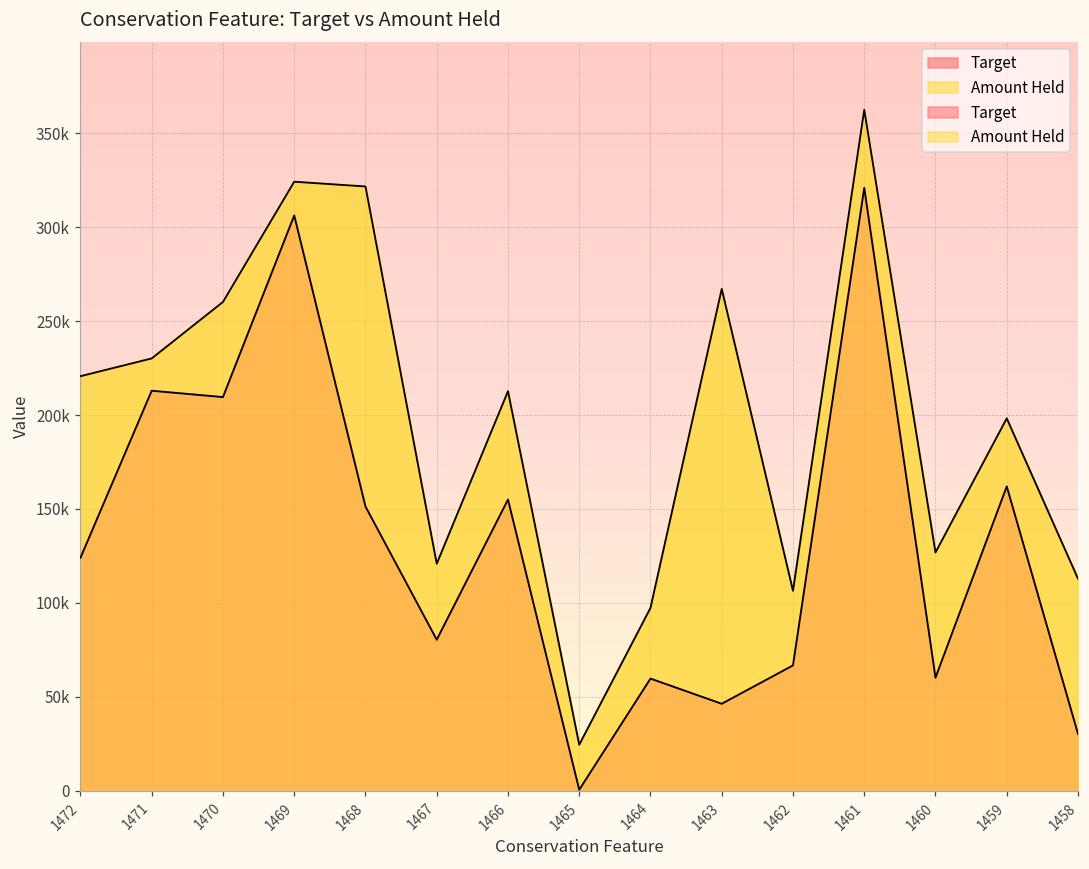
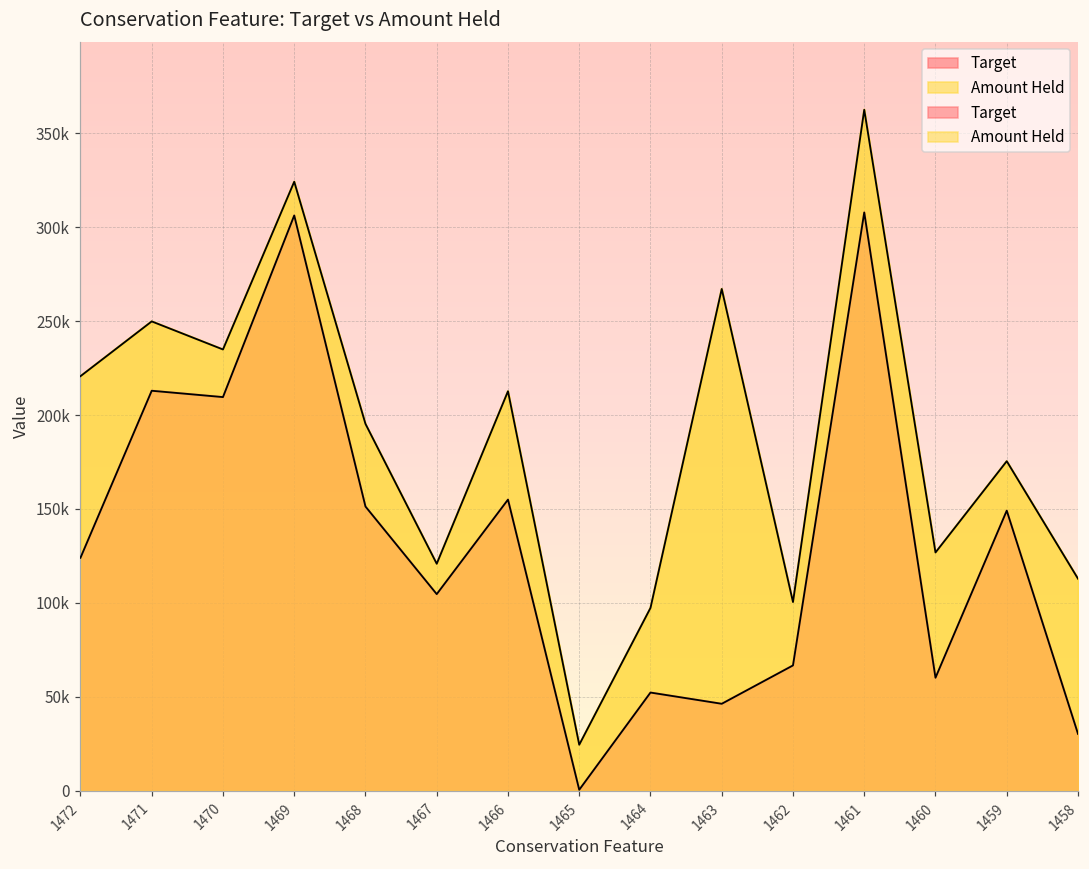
Amount Held, 1471: 230000 -> 250000
Amount Held, 1470: 260000 -> 235000
Amount Held, 1468: 322000 -> 195000
Target, 1467: 80000 -> 105000
Target, 1464: 60000 -> 52000
Amount Held, 1462: 106000 -> 100000
Target, 1461: 321000 -> 308000
Target, 1459: 162000 -> 149000
Amount Held, 1459: 198000 -> 175000
